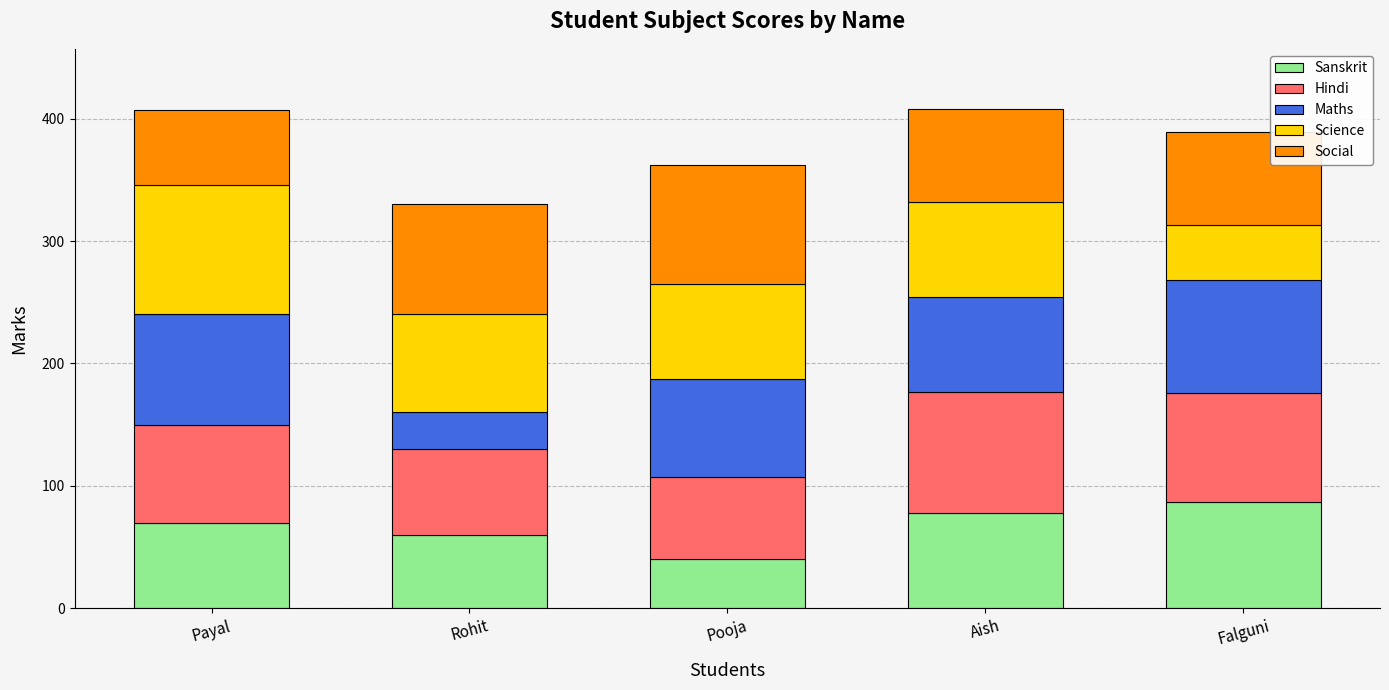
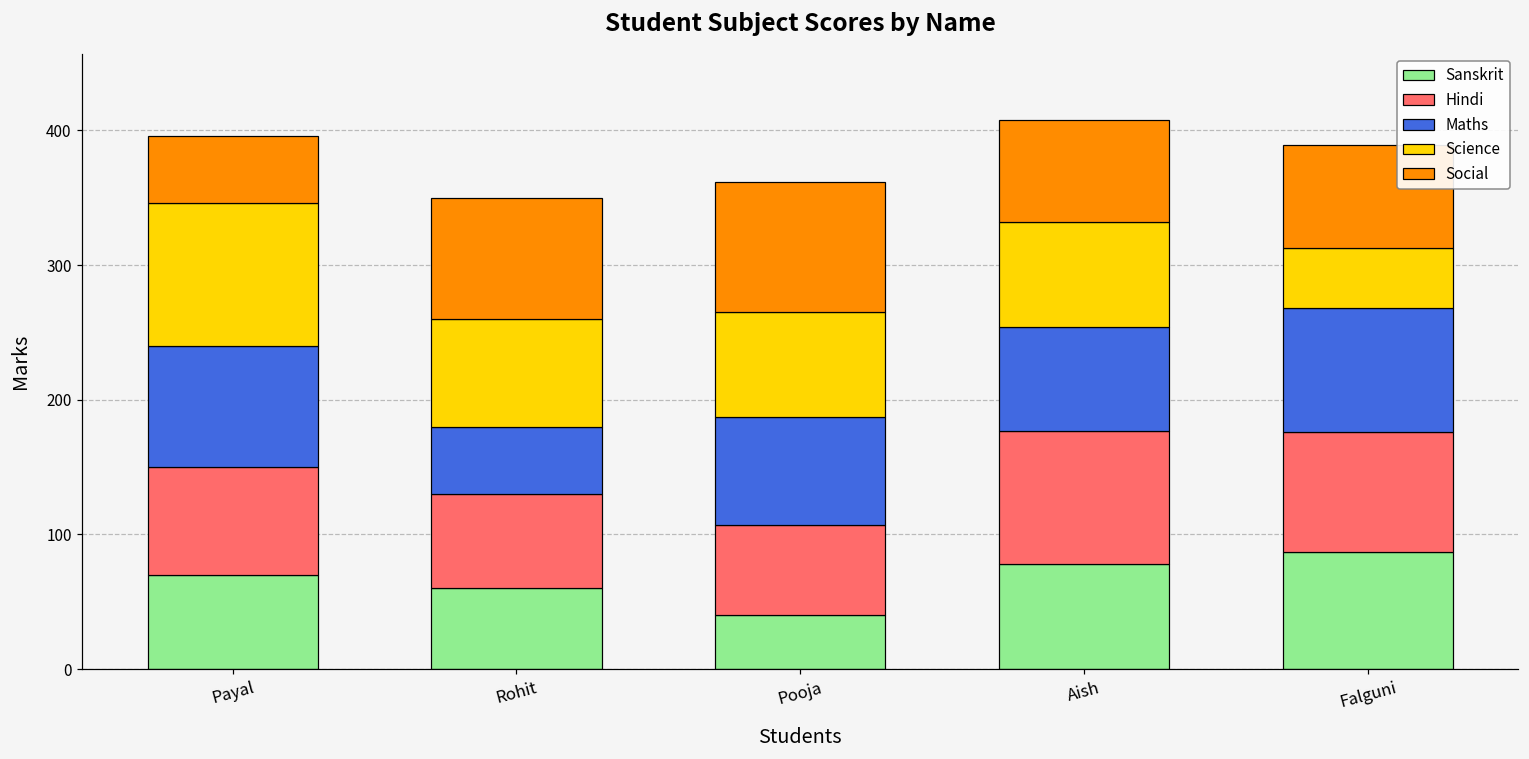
Social, Payal: 61 -> 50
Maths, Rohit: 30 -> 50
